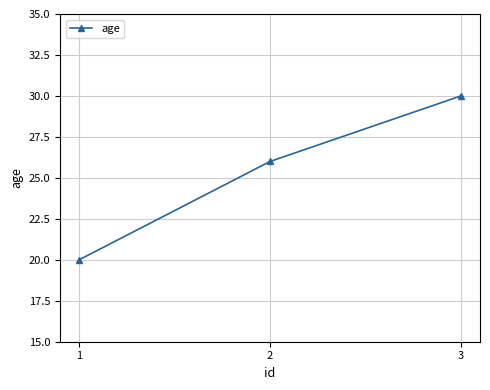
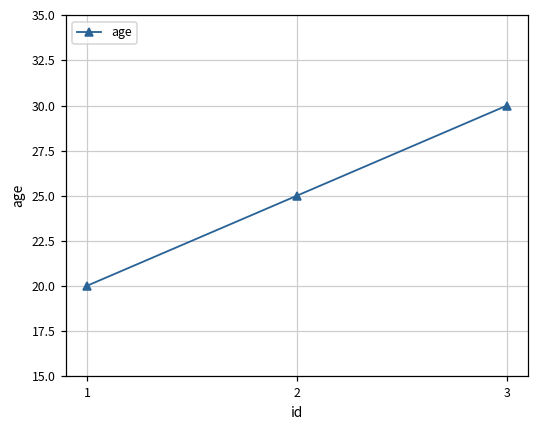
2: 26 -> 25
